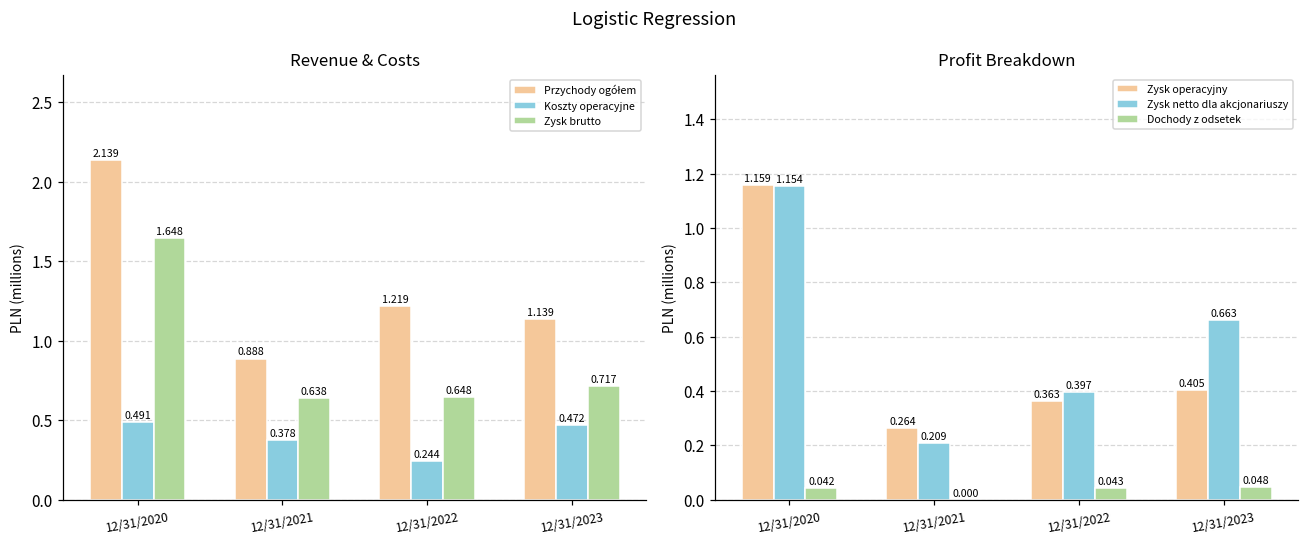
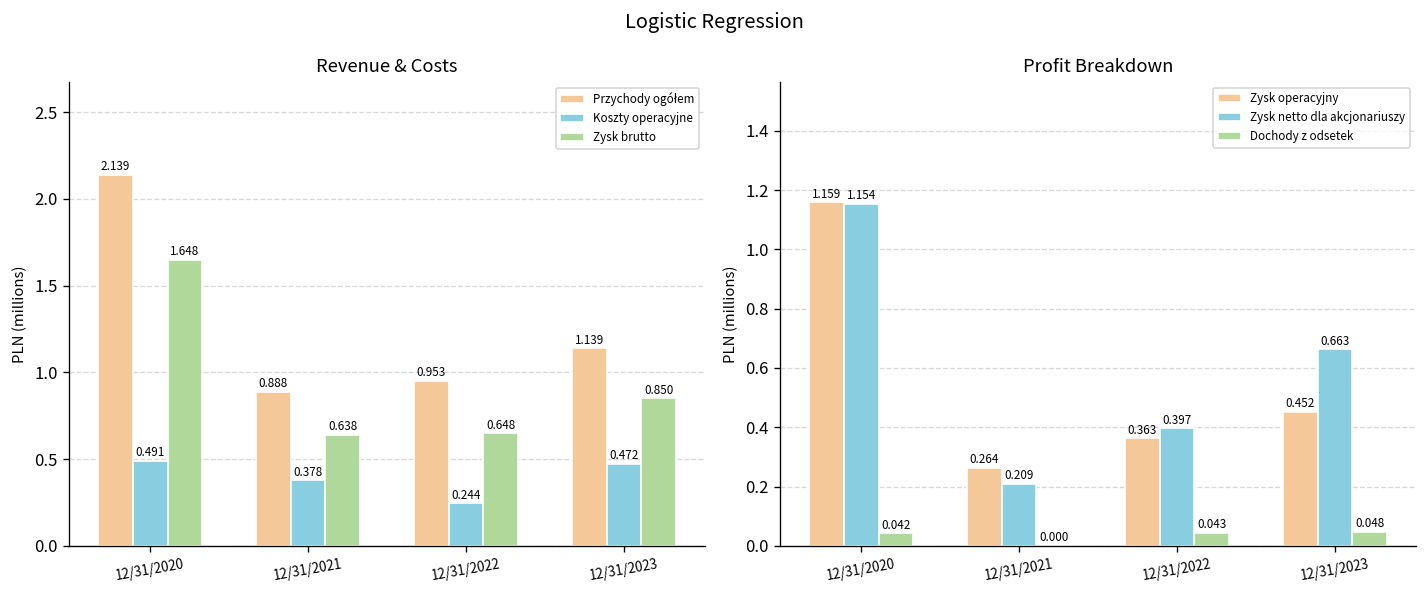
Revenue & Costs, Przychody ogółem, 12/31/2022: 1.219 -> 0.953
Revenue & Costs, Zysk brutto, 12/31/2023: 0.717 -> 0.850
Profit Breakdown, Zysk operacyjny, 12/31/2023: 0.405 -> 0.452
